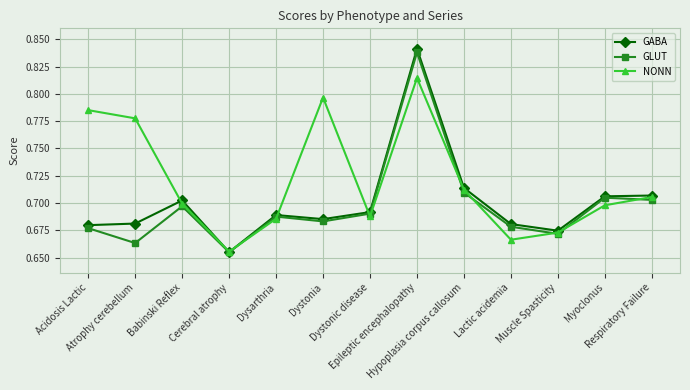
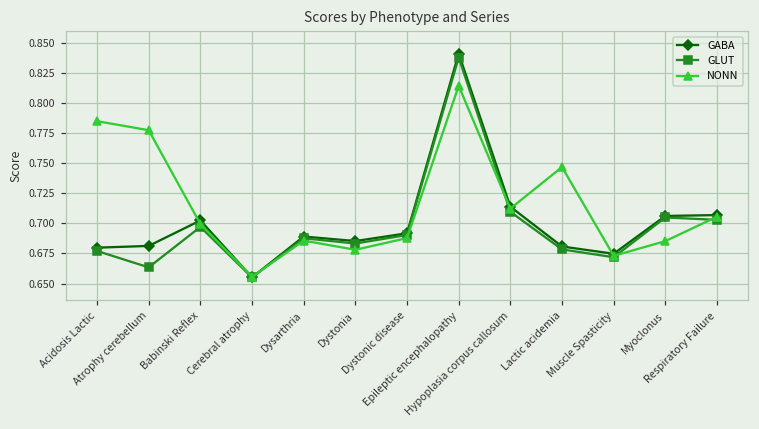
NONN, Dystonia: 0.797 -> 0.678
NONN, Lactic acidemia: 0.667 -> 0.747
NONN, Myoclonus: 0.698 -> 0.685
